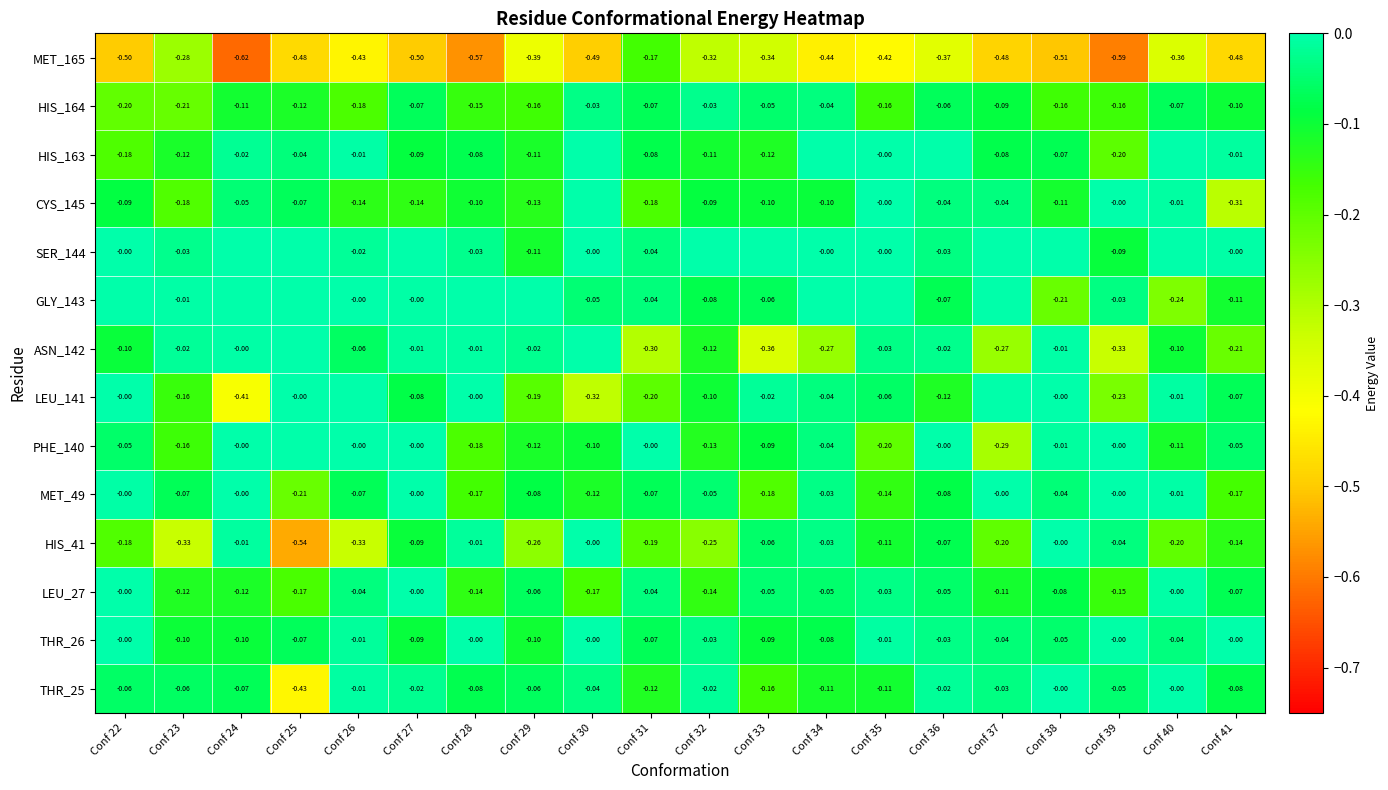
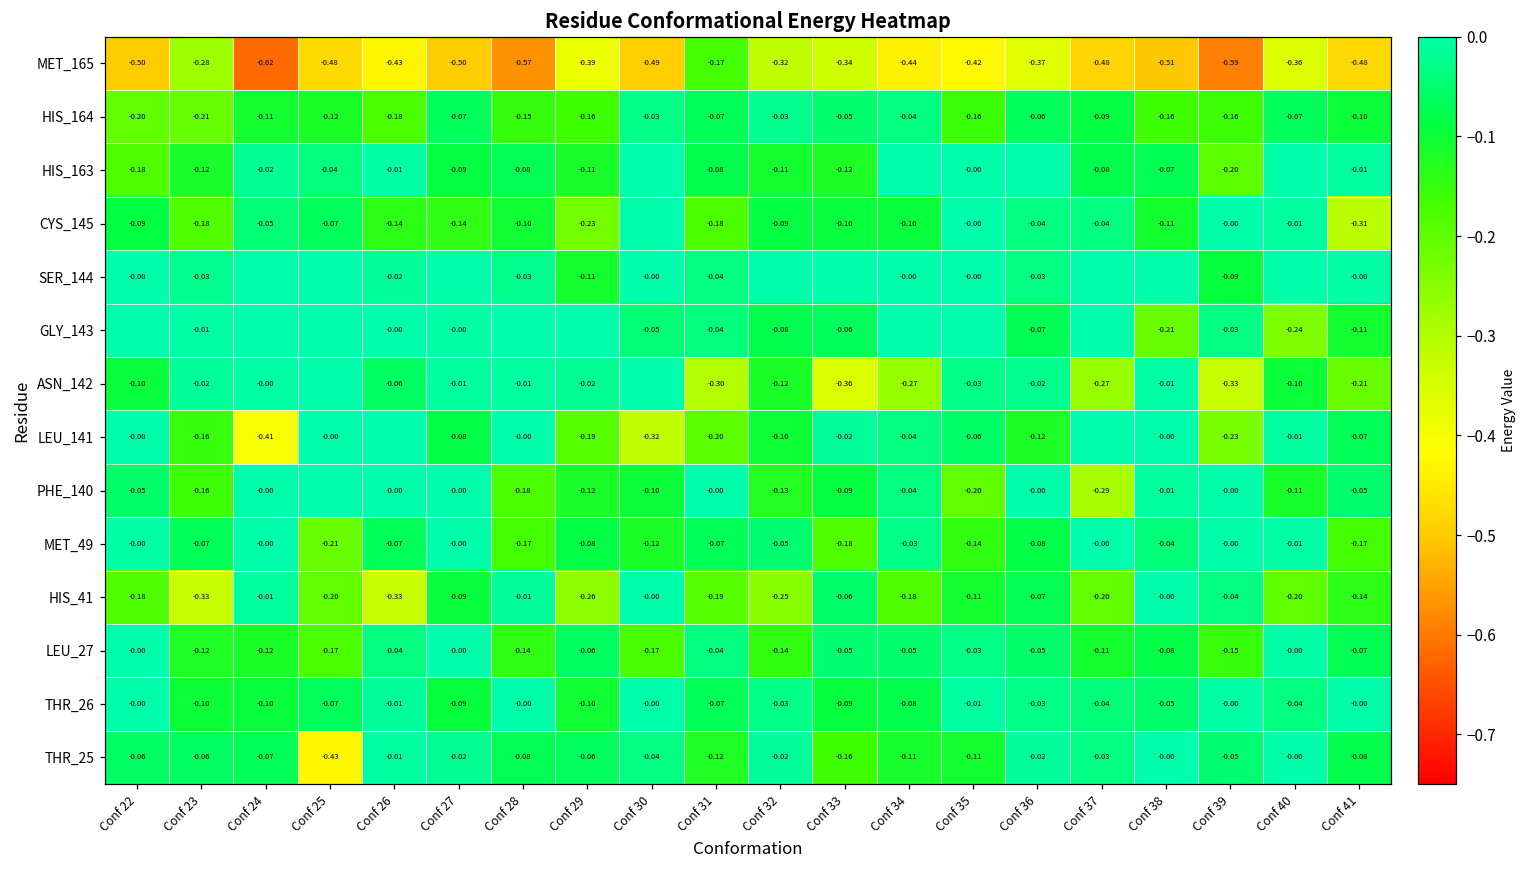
CYS_145, Conf 29: -0.13 -> -0.23
HIS_41, Conf 25: -0.54 -> -0.20
HIS_41, Conf 34: -0.03 -> -0.18
